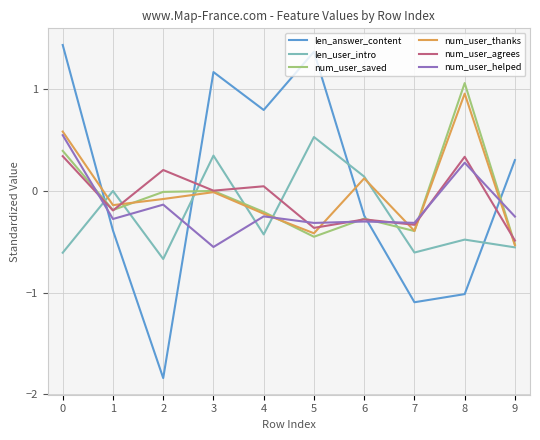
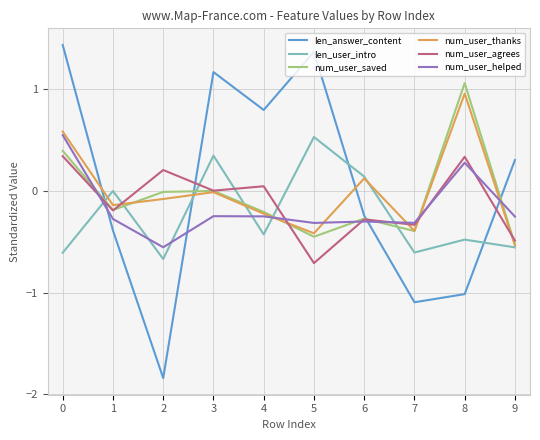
num_user_helped, 2: -0.13 -> -0.55
num_user_helped, 3: -0.55 -> -0.25
num_user_agrees, 5: -0.36 -> -0.71
